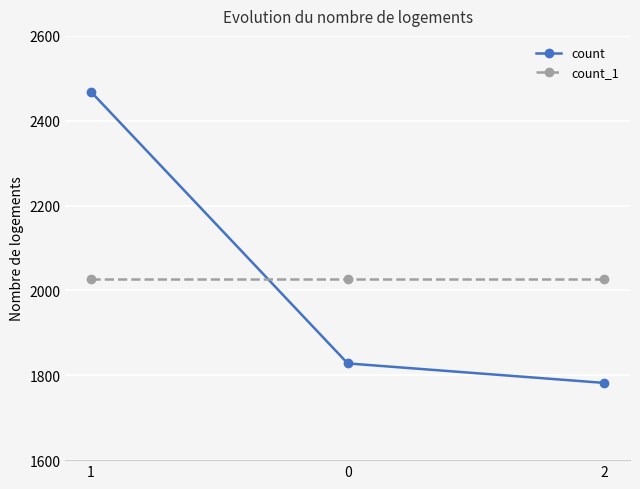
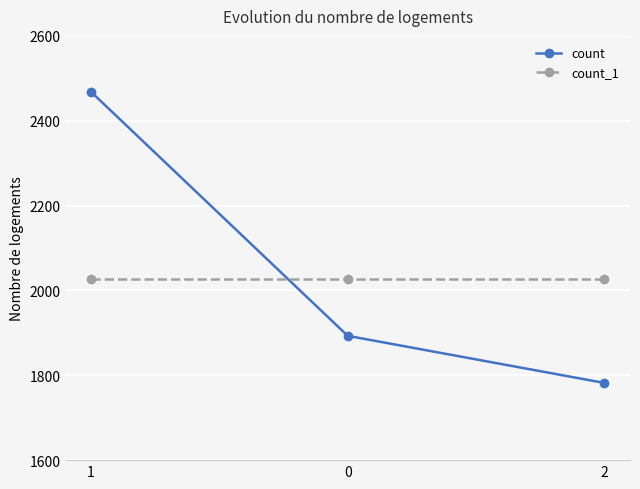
count, 0: 1830 -> 1890
